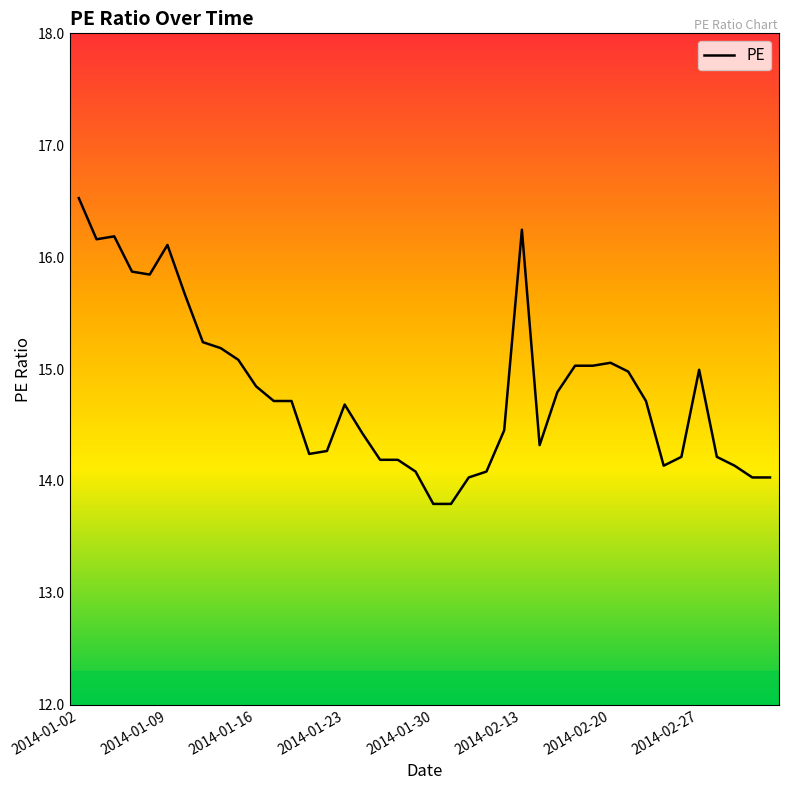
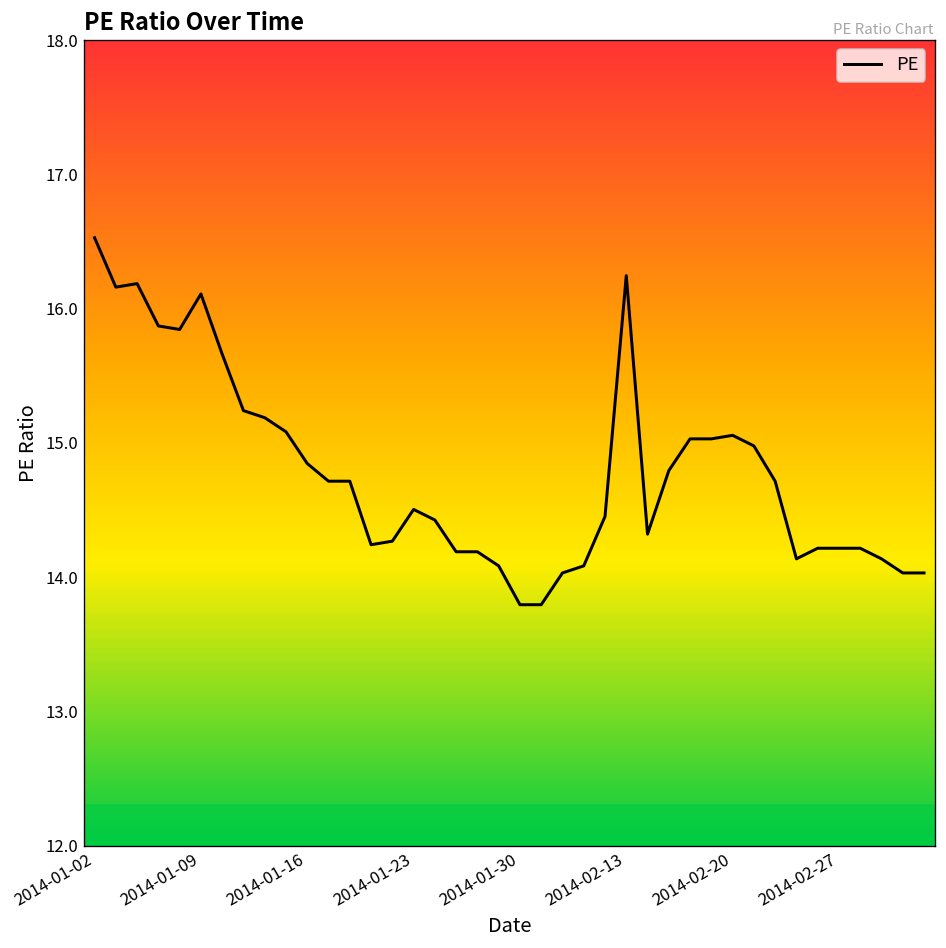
2014-01-23: 14.68 -> 14.50
2014-02-27: 14.99 -> 14.22
